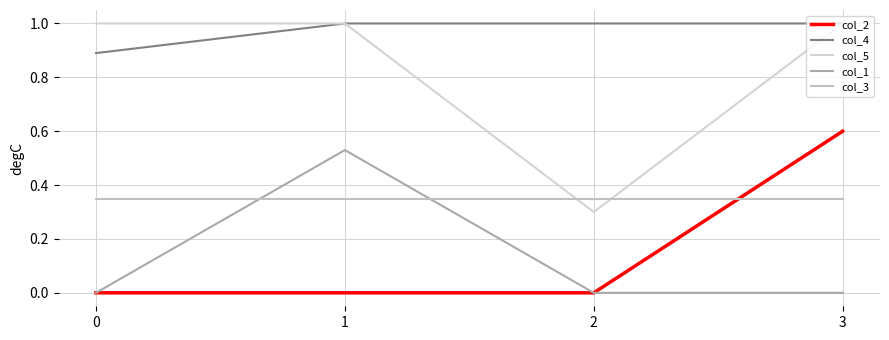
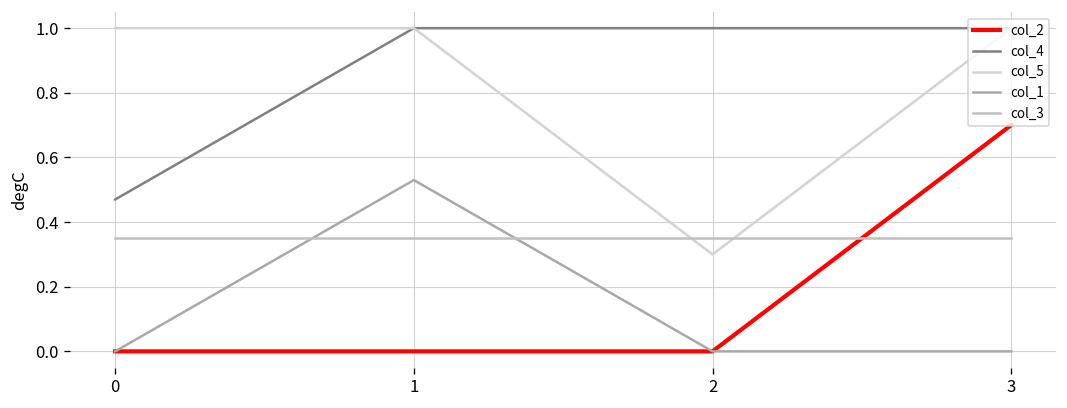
col_4, 0: 0.89 -> 0.47
col_2, 3: 0.6 -> 0.7
